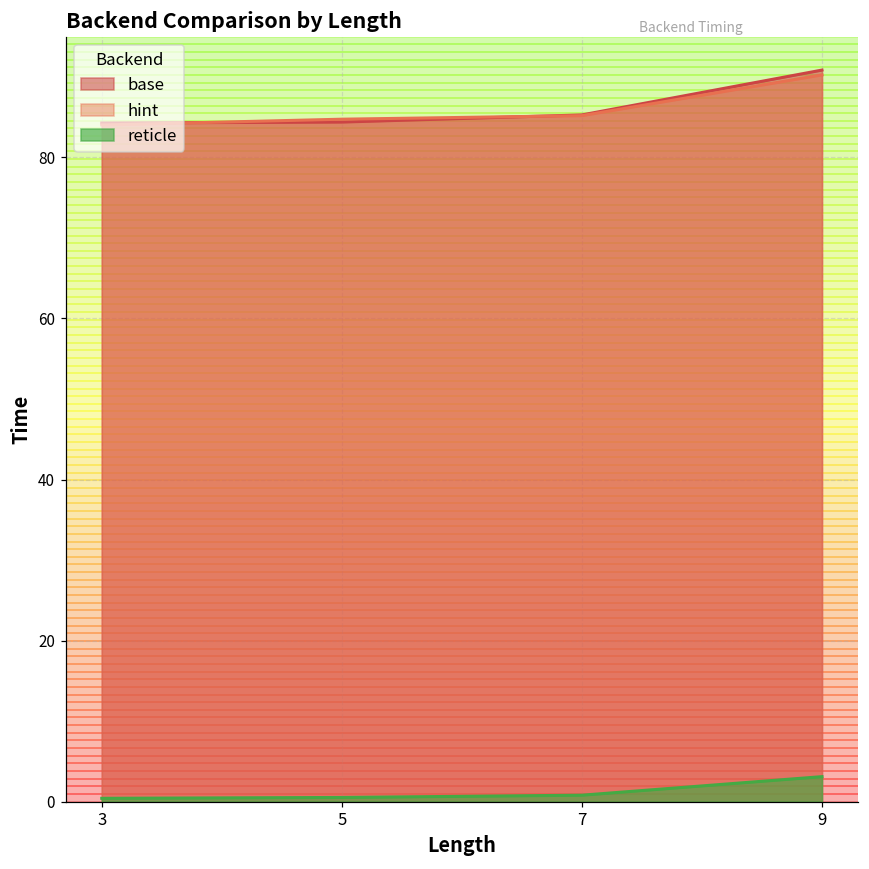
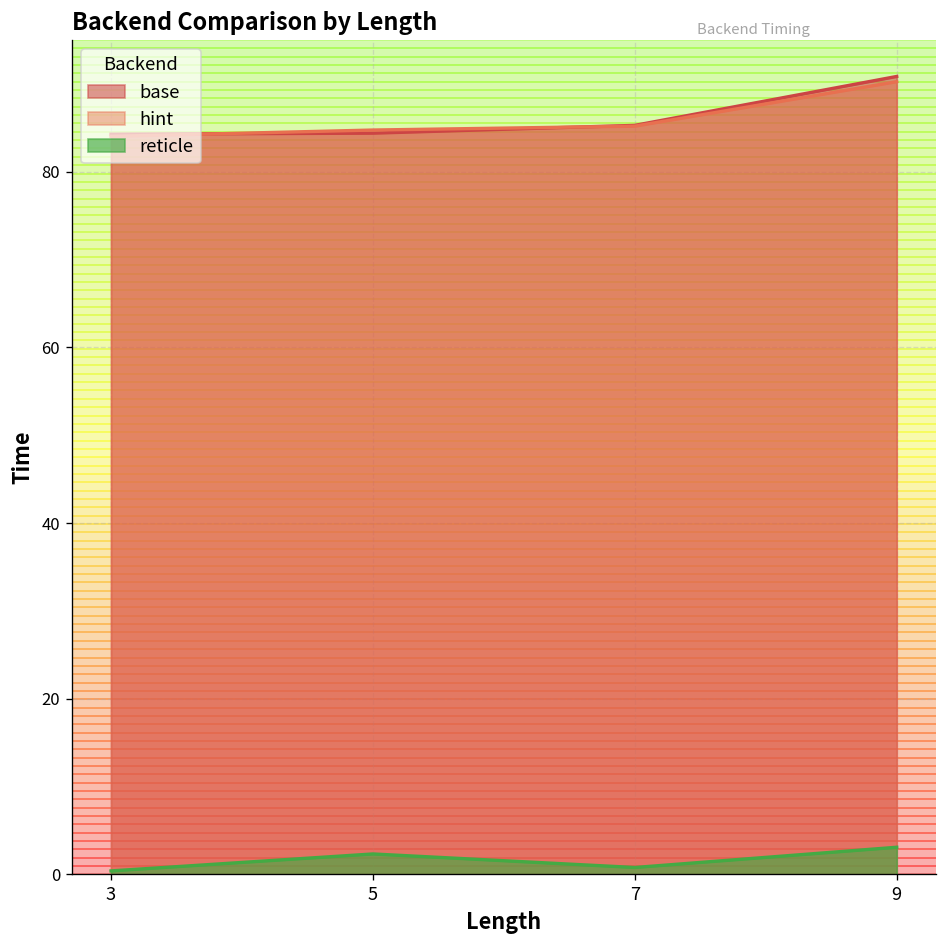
reticle, 5: 1 -> 2
